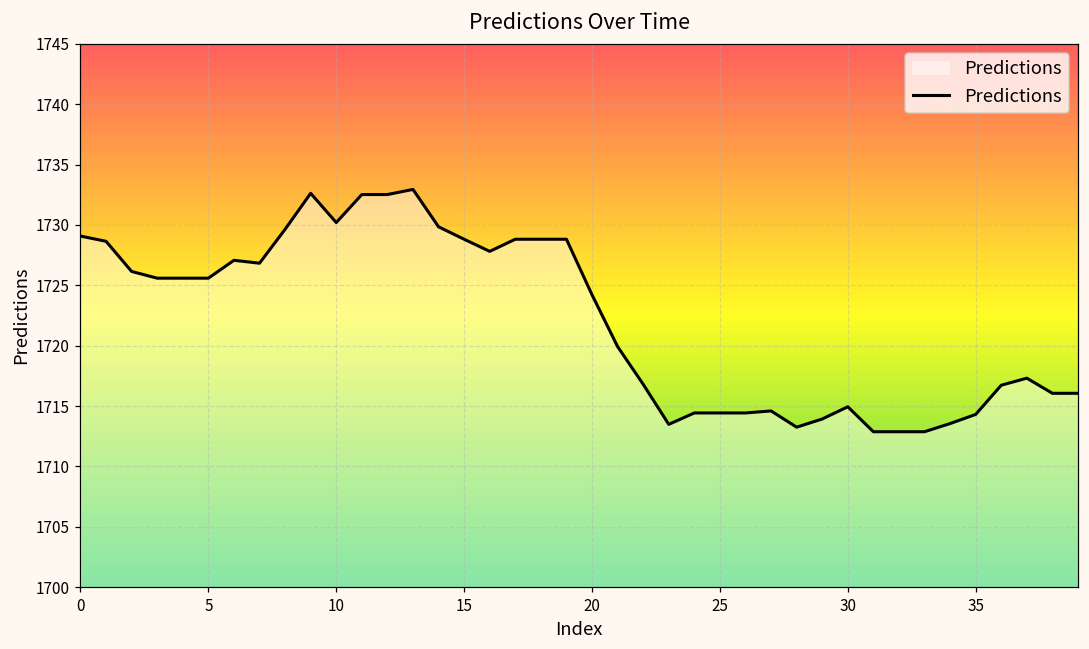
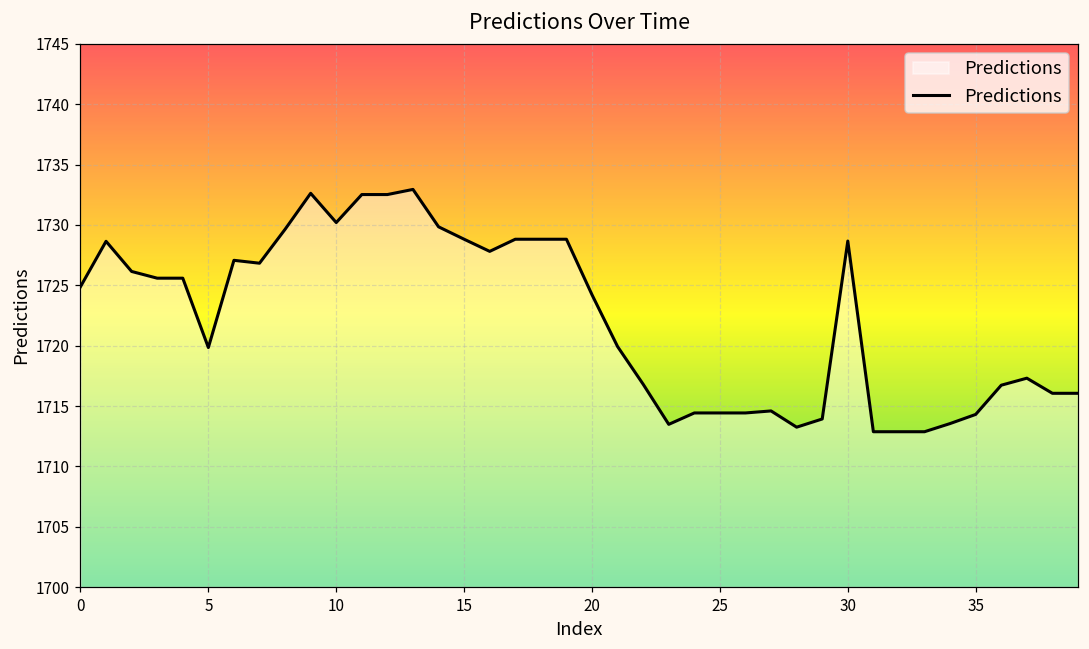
0: 1729.1 -> 1724.9
5: 1725.6 -> 1719.8
30: 1714.9 -> 1728.7
